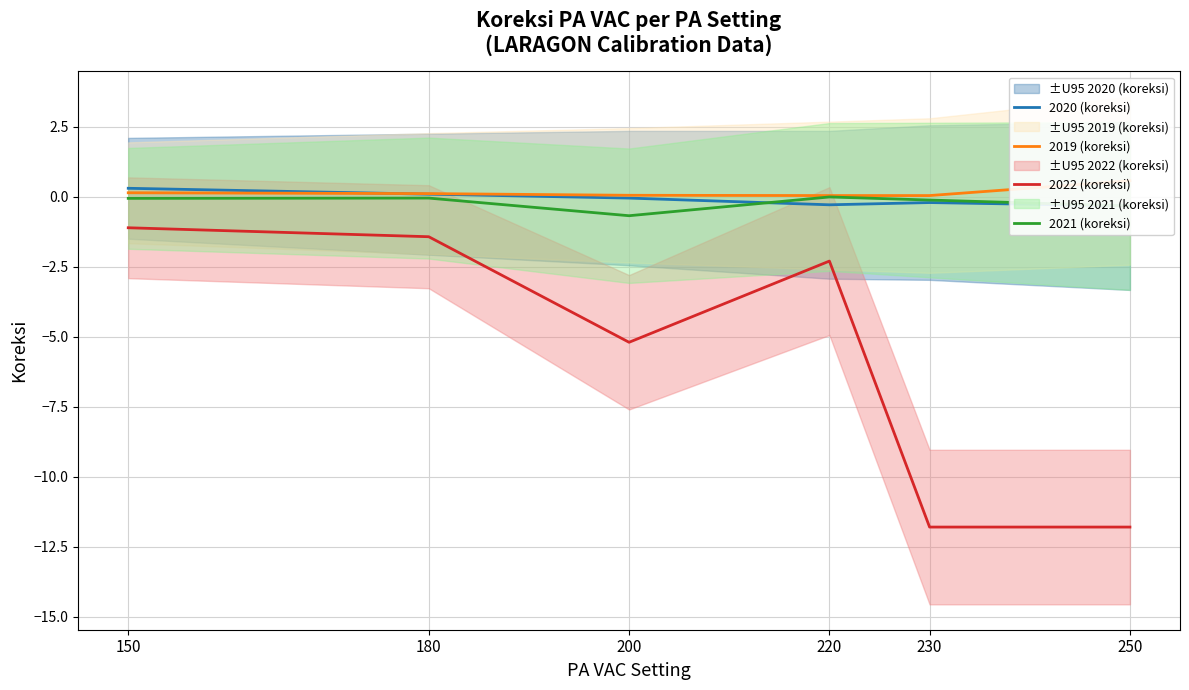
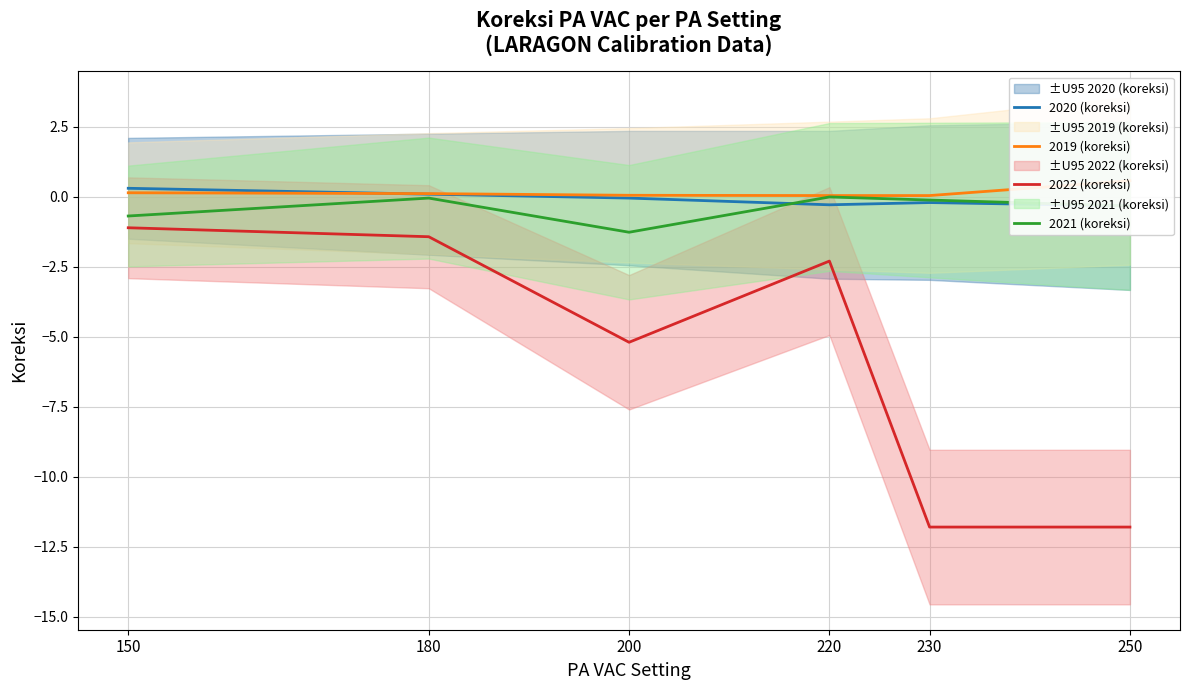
2021 (koreksi), 150: -0.1 -> -0.7
2021 (koreksi), 200: -0.7 -> -1.3
